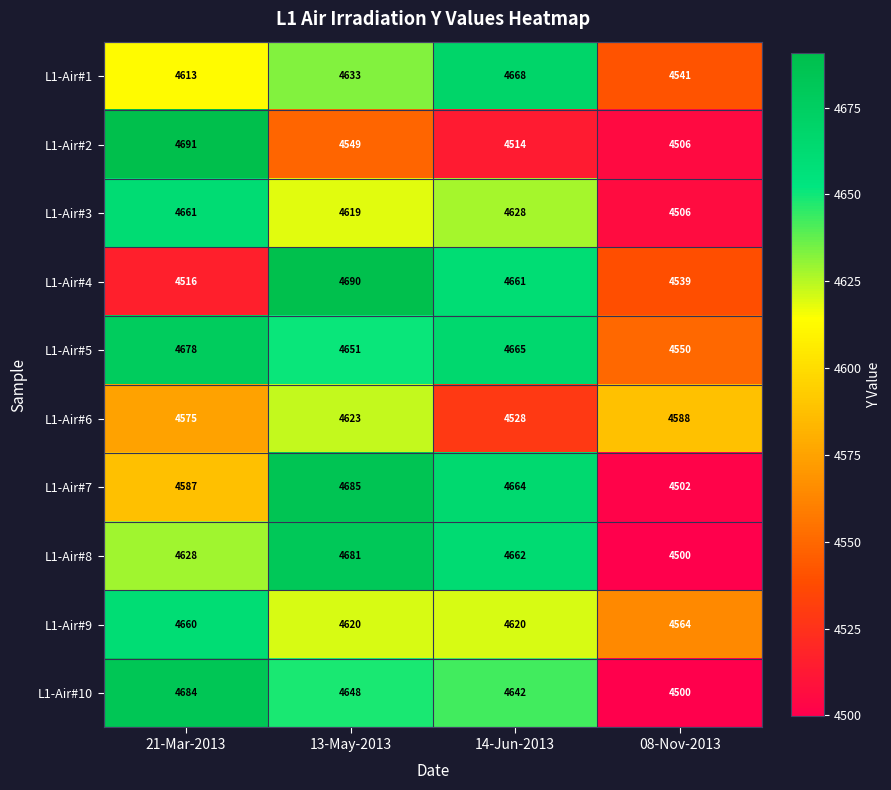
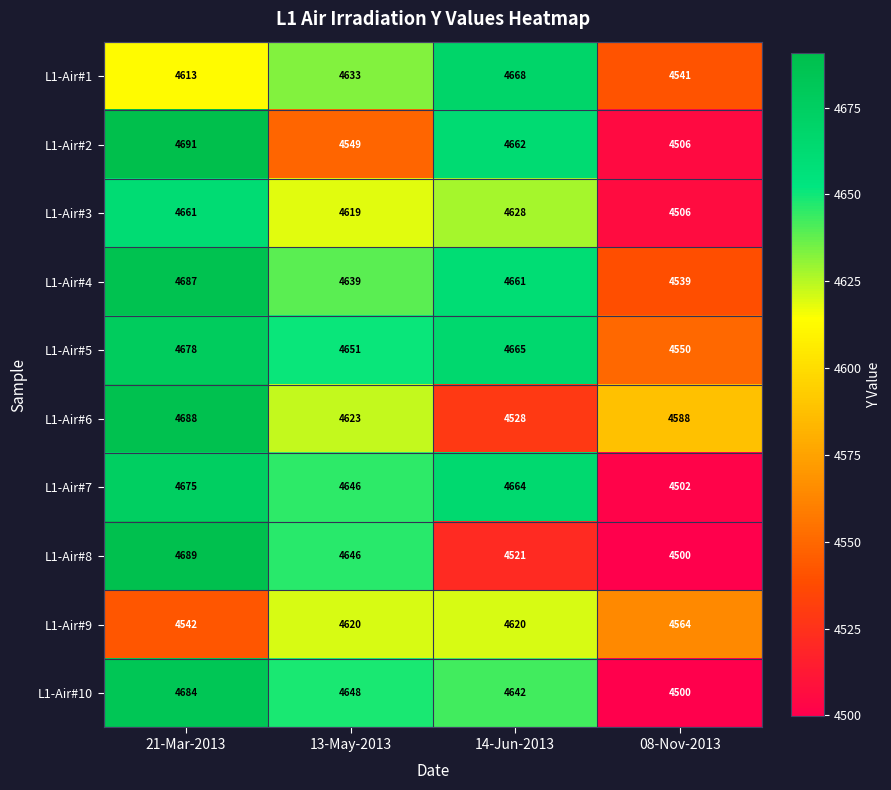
L1-Air#2, 14-Jun-2013: 4514 -> 4662
L1-Air#4, 21-Mar-2013: 4516 -> 4687
L1-Air#4, 13-May-2013: 4690 -> 4639
L1-Air#6, 21-Mar-2013: 4575 -> 4688
L1-Air#7, 21-Mar-2013: 4587 -> 4675
L1-Air#7, 13-May-2013: 4685 -> 4646
L1-Air#8, 21-Mar-2013: 4628 -> 4689
L1-Air#8, 13-May-2013: 4681 -> 4646
L1-Air#8, 14-Jun-2013: 4662 -> 4521
L1-Air#9, 21-Mar-2013: 4660 -> 4542
